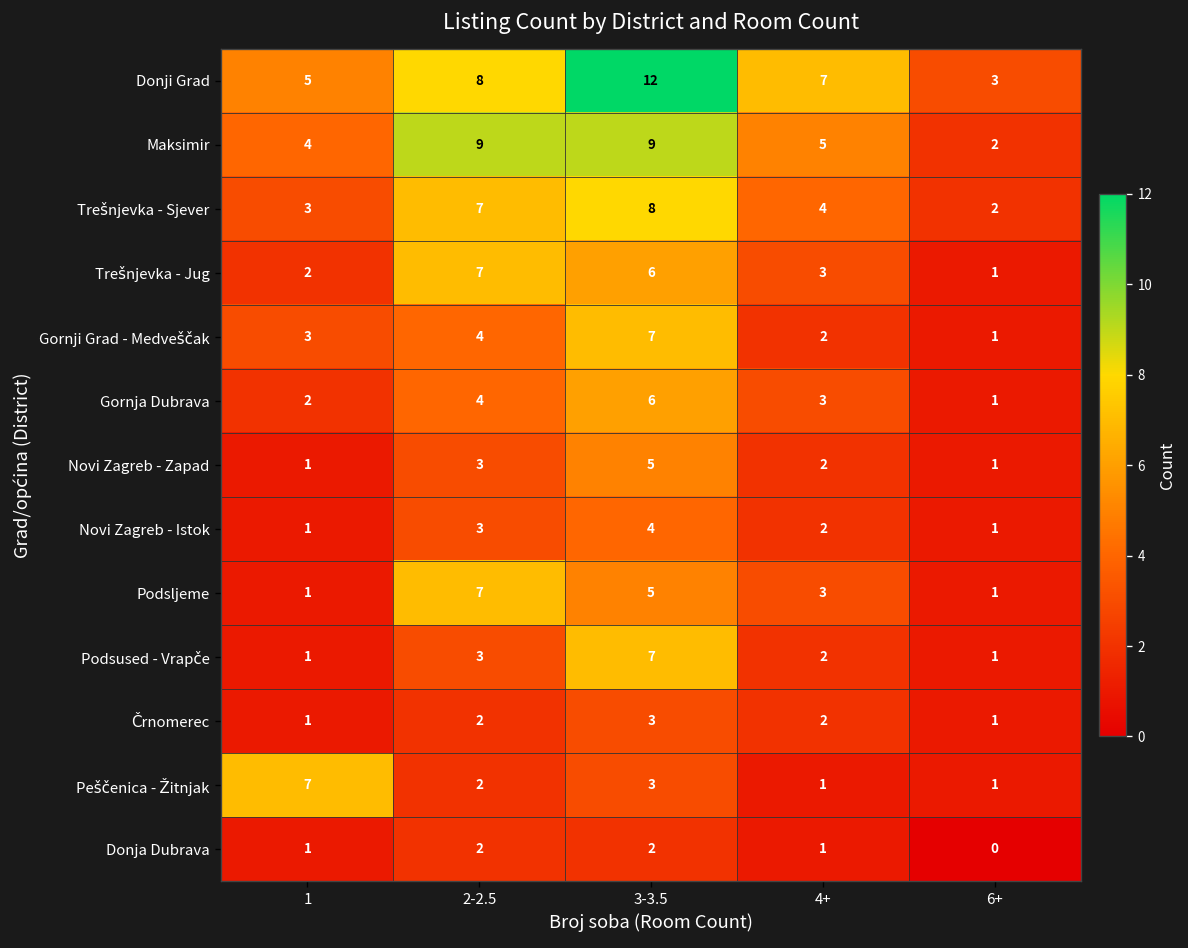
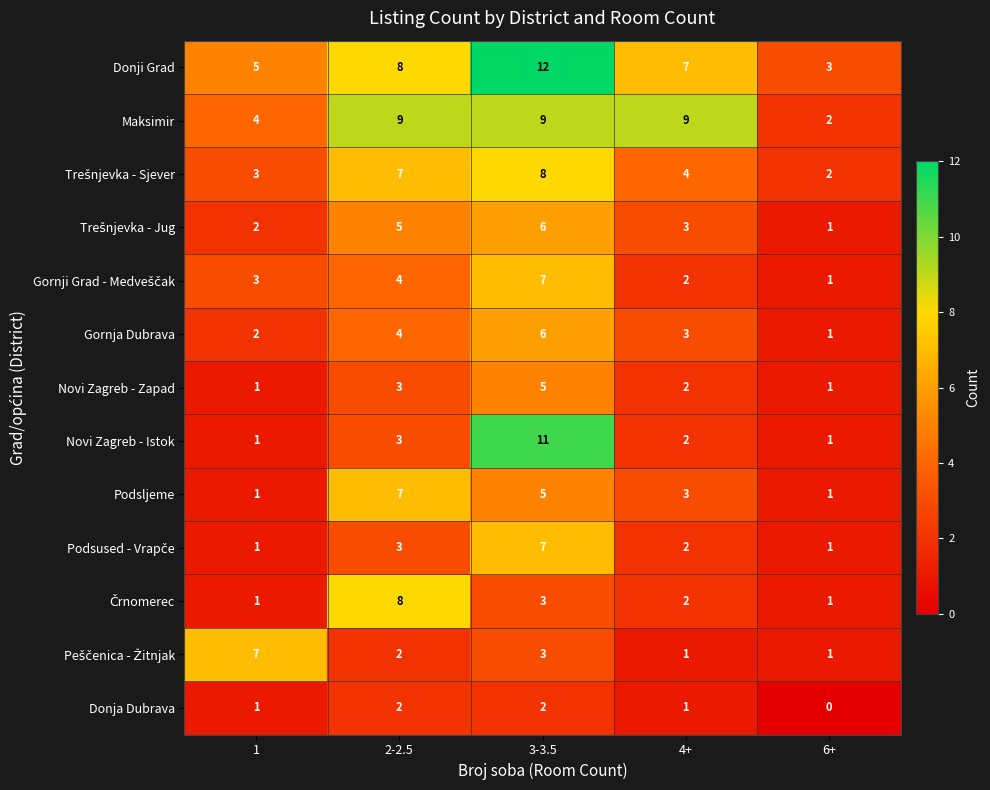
Maksimir, 4+: 5 -> 9
Trešnjevka - Jug, 2-2.5: 7 -> 5
Novi Zagreb - Istok, 3-3.5: 4 -> 11
Črnomerec, 2-2.5: 2 -> 8
